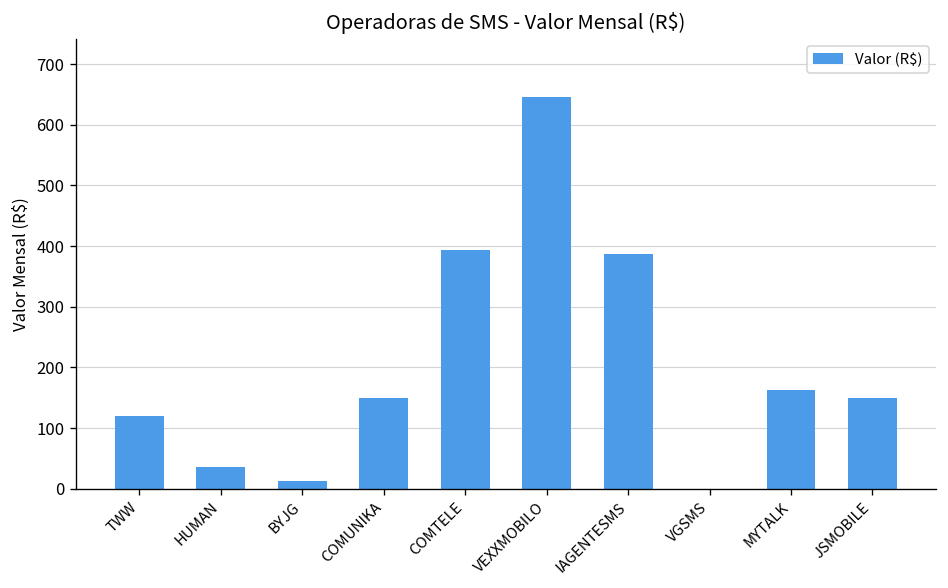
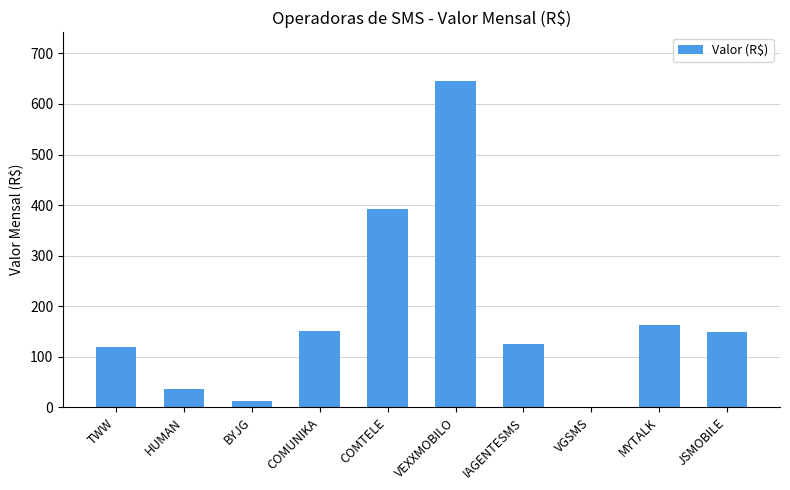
IAGENTESMS: 390 -> 130
